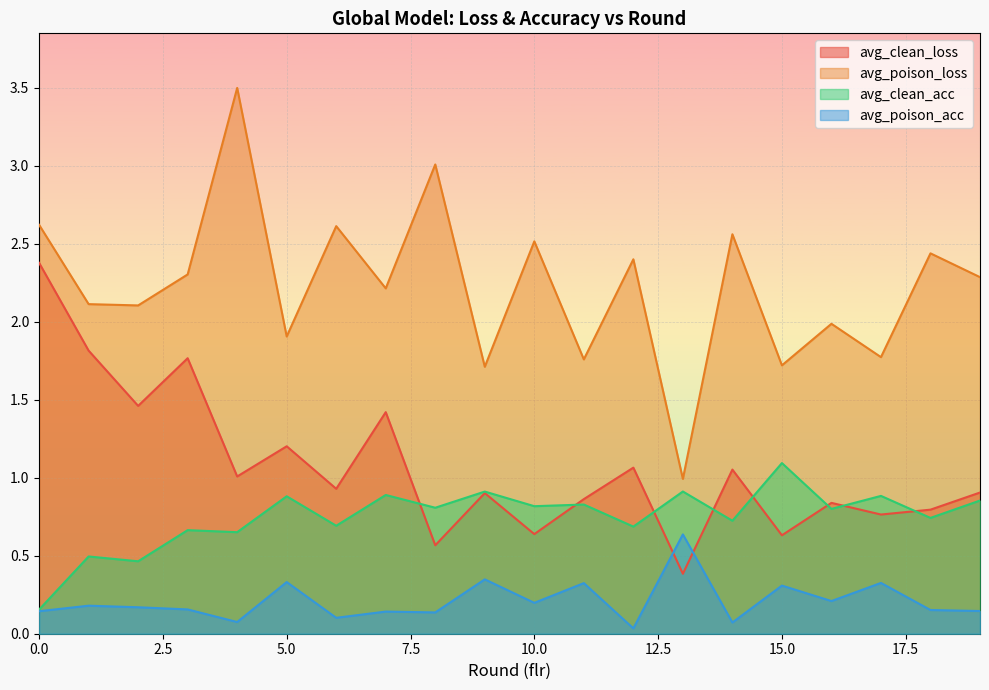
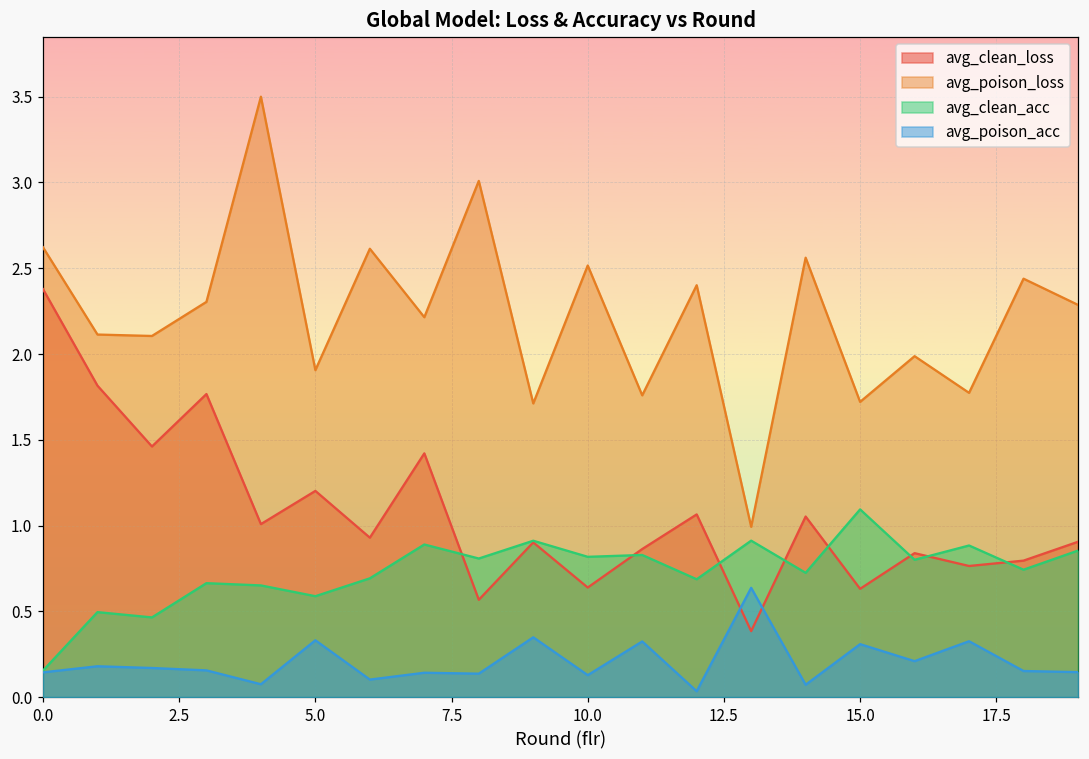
avg_clean_acc, 5.0: 0.88 -> 0.59
avg_poison_acc, 10.0: 0.20 -> 0.13
